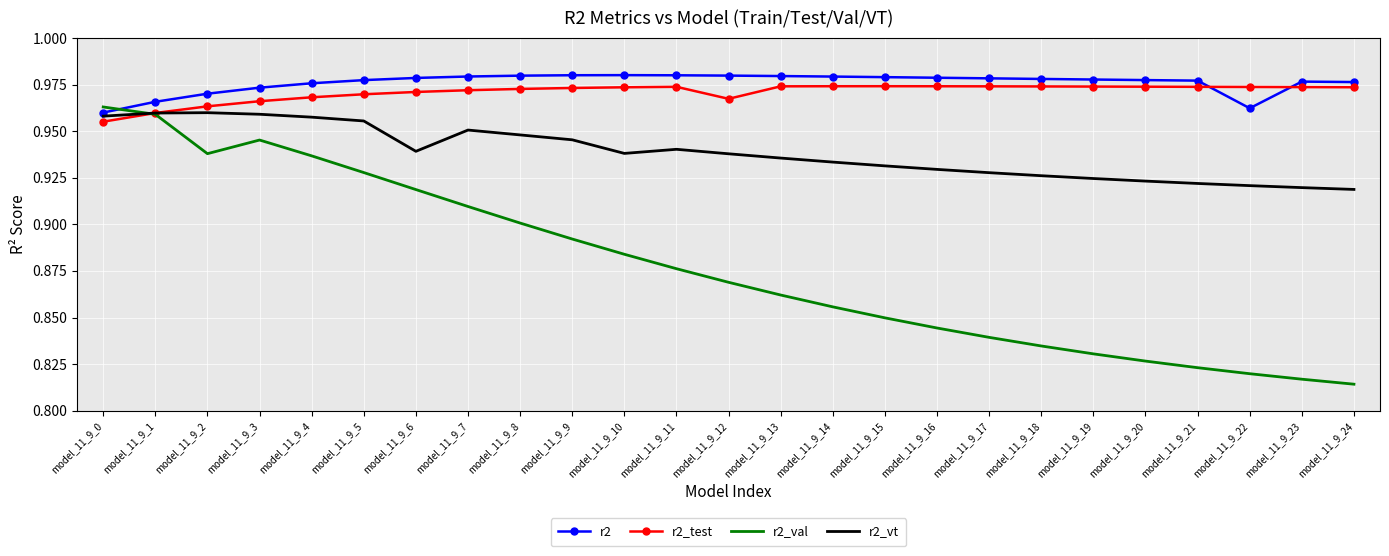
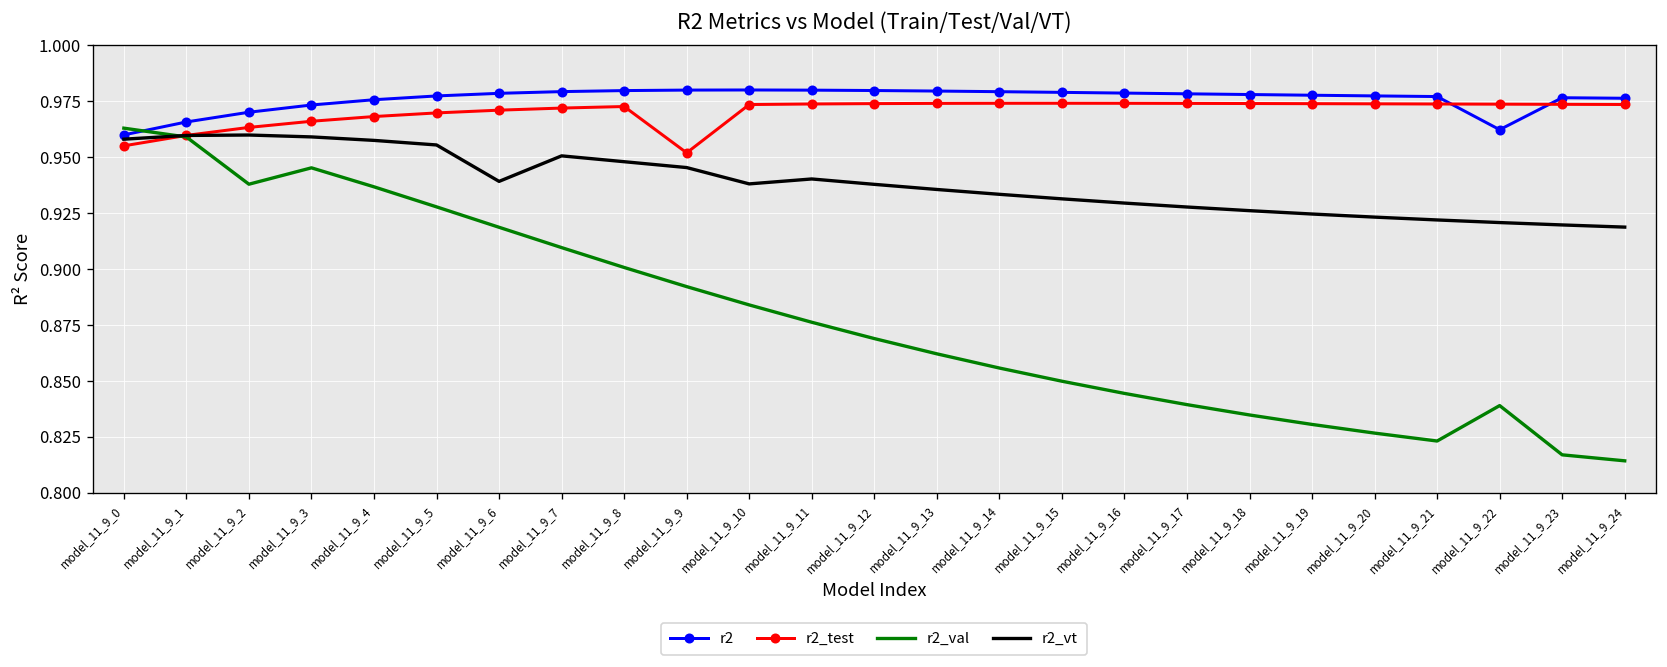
r2_test, model_11_9_9: 0.973 -> 0.952
r2_test, model_11_9_12: 0.967 -> 0.974
r2_val, model_11_9_22: 0.820 -> 0.839
